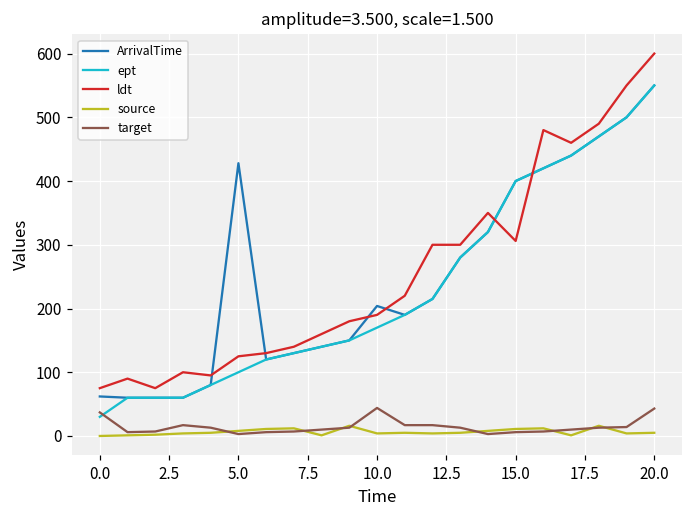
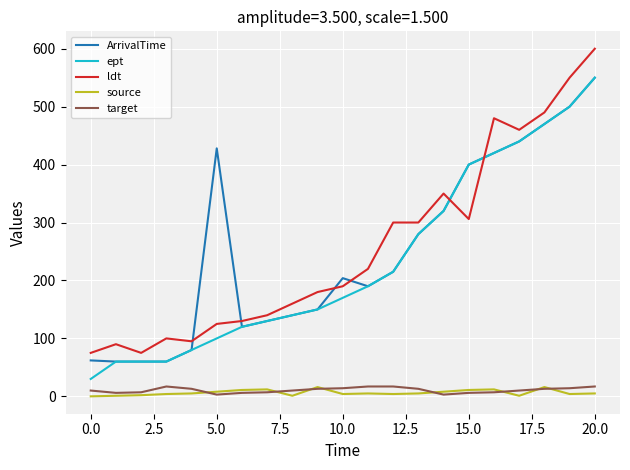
target, 0.0: 40 -> 10
target, 10.0: 40 -> 10
target, 20.0: 40 -> 20
